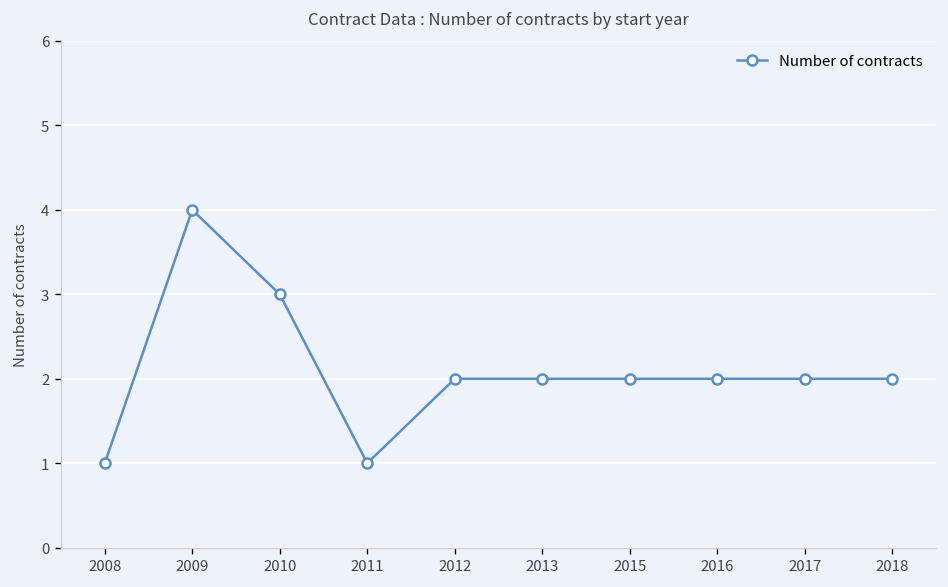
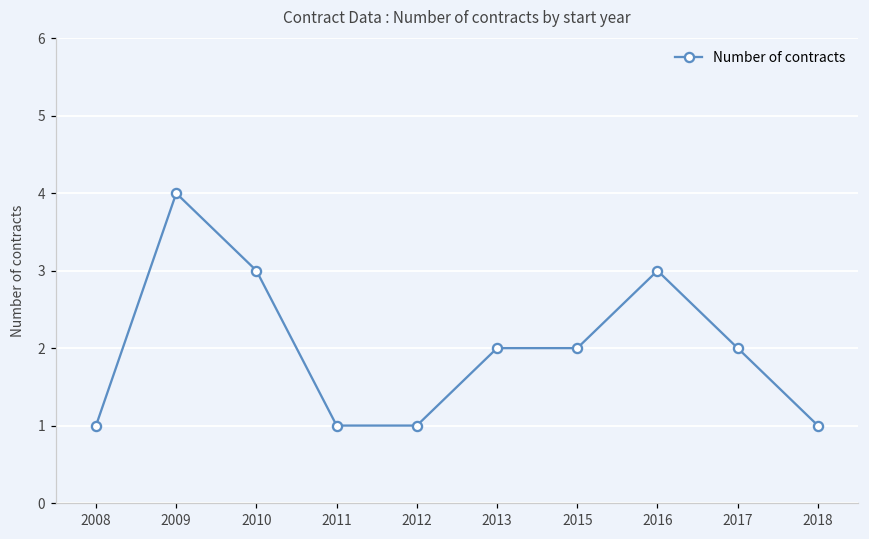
2012: 2 -> 1
2016: 2 -> 3
2018: 2 -> 1
